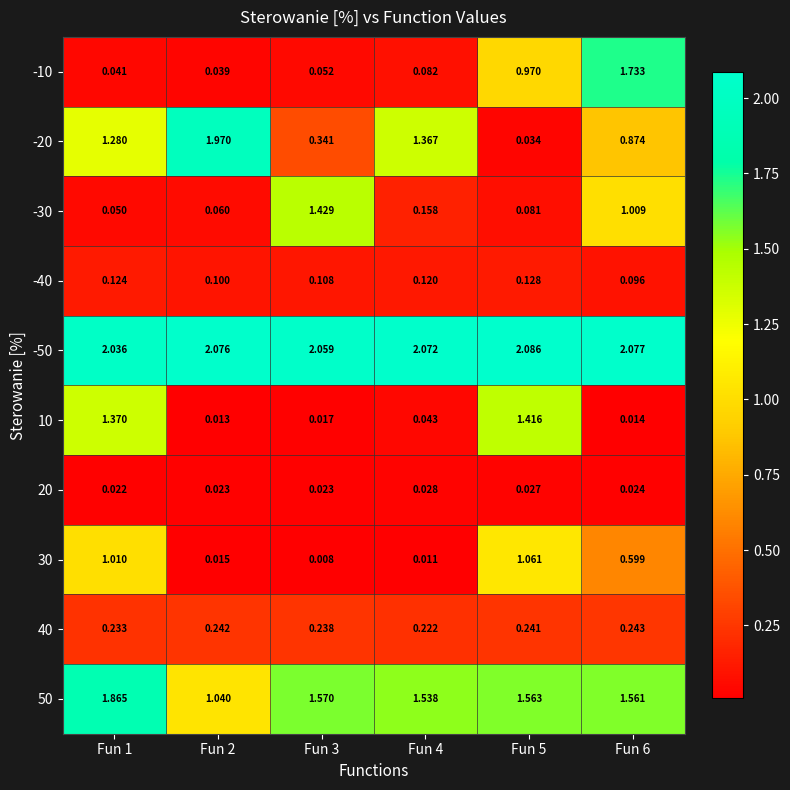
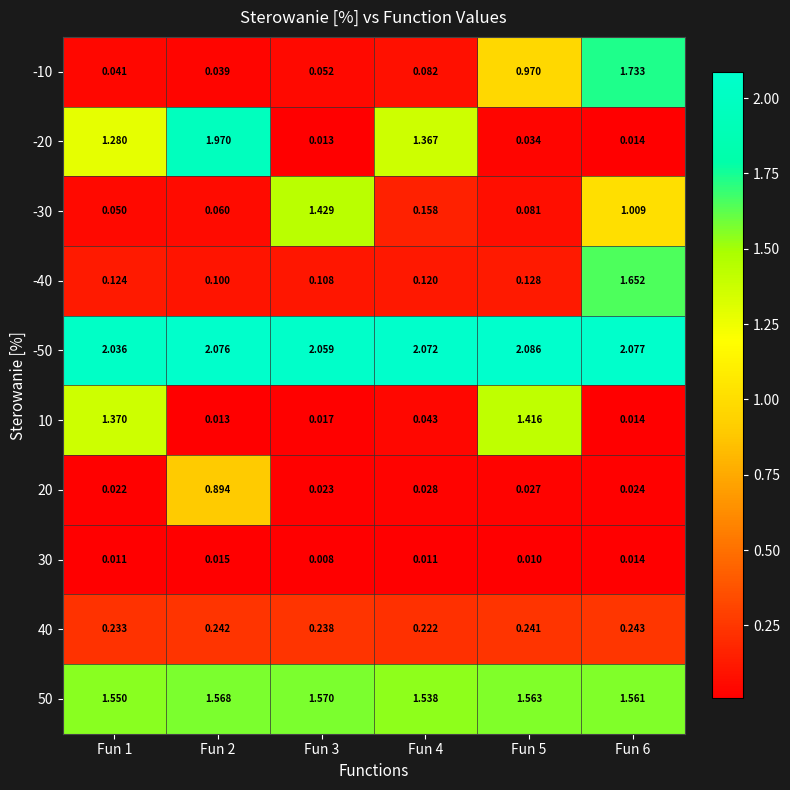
-20, Fun 3: 0.341 -> 0.013
-20, Fun 6: 0.874 -> 0.014
-40, Fun 6: 0.096 -> 1.652
20, Fun 2: 0.023 -> 0.894
30, Fun 1: 1.010 -> 0.011
30, Fun 5: 1.061 -> 0.010
30, Fun 6: 0.599 -> 0.014
50, Fun 1: 1.865 -> 1.550
50, Fun 2: 1.040 -> 1.568
